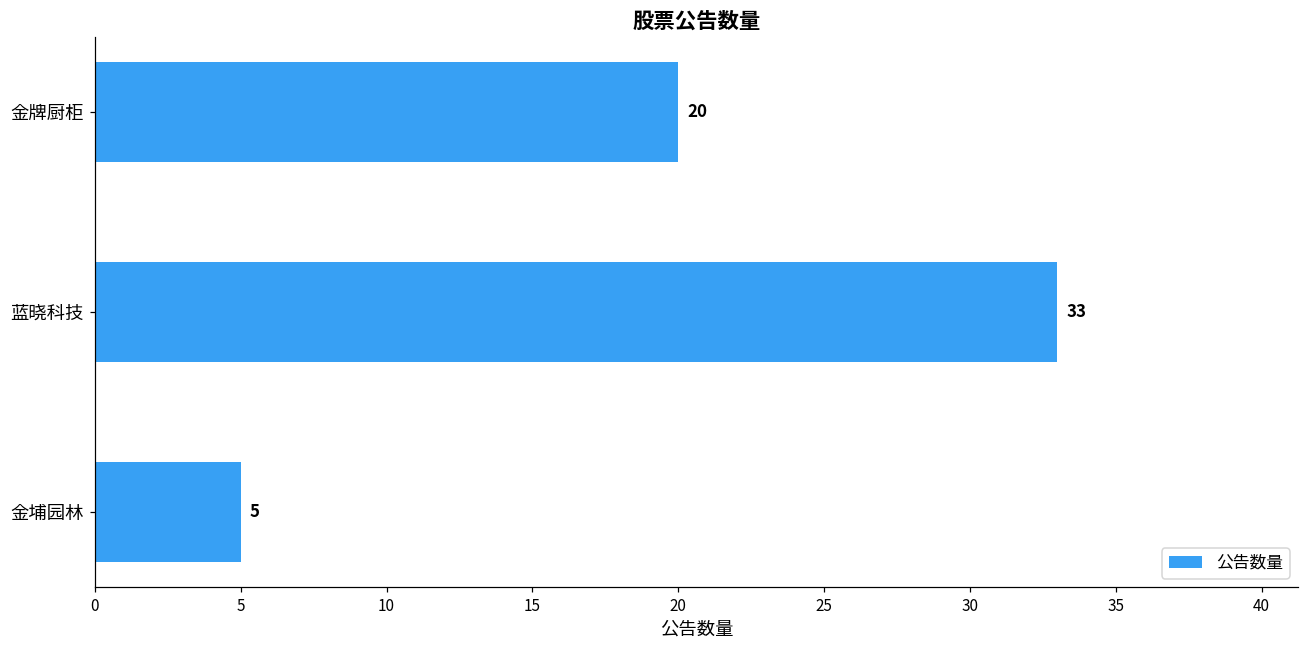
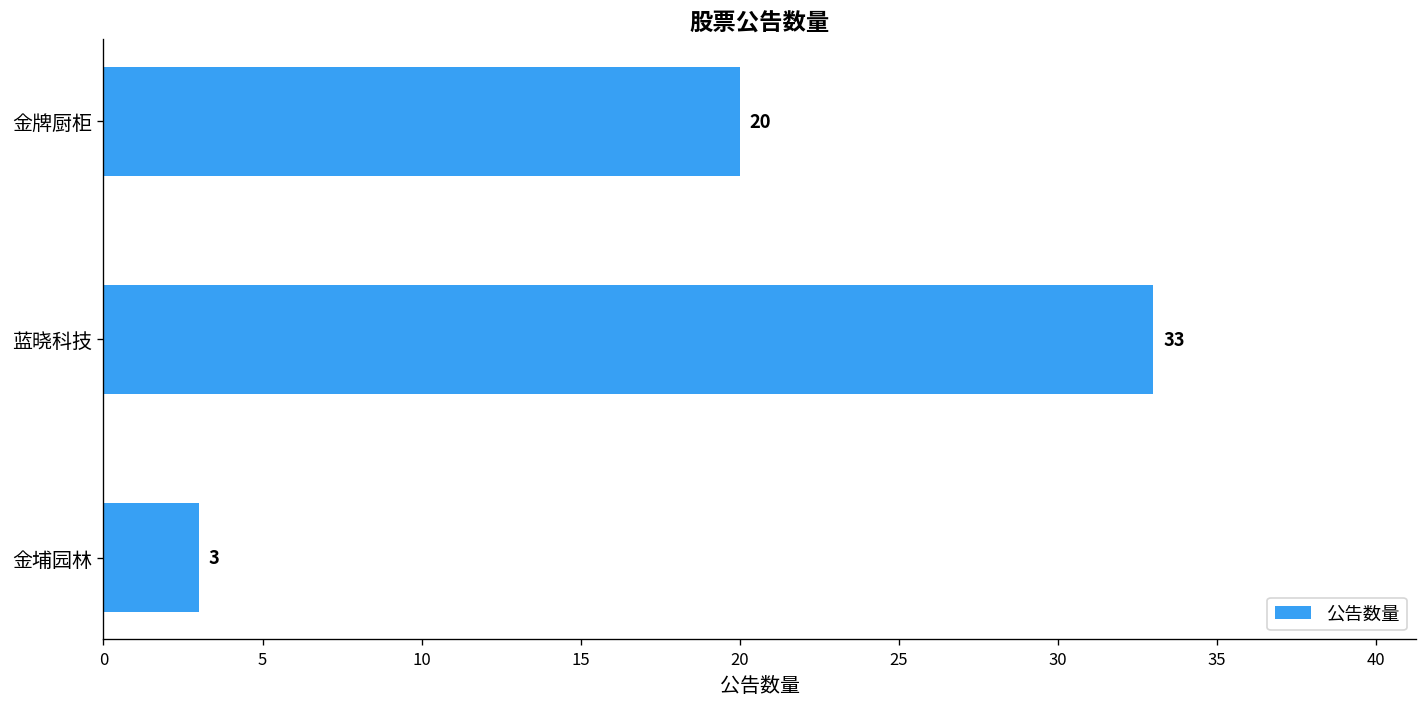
金埔园林: 5 -> 3
